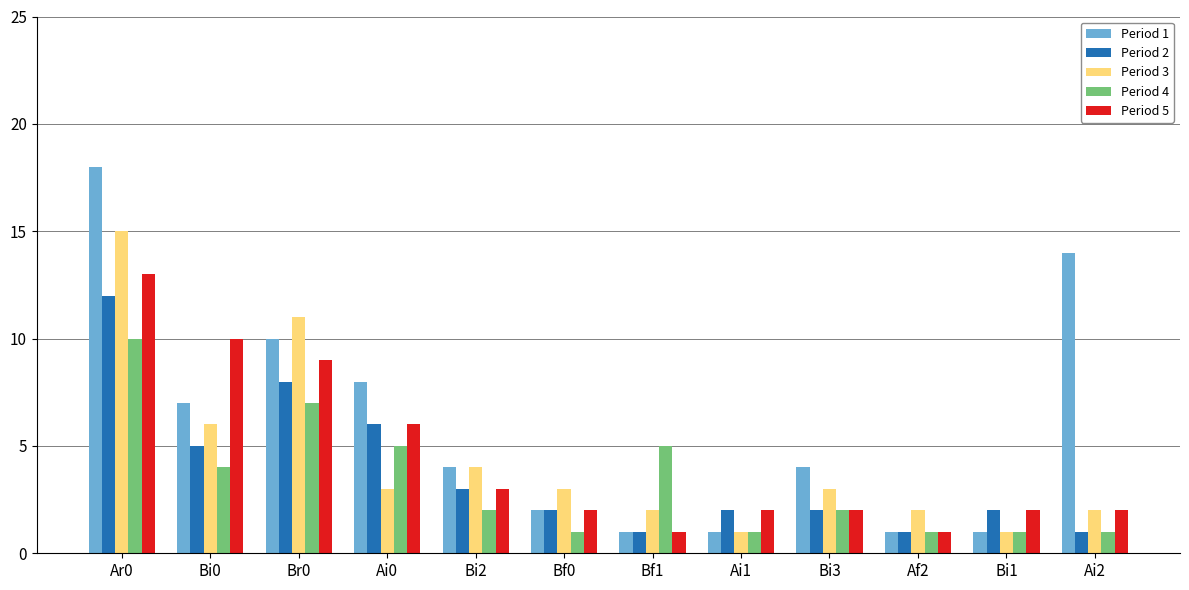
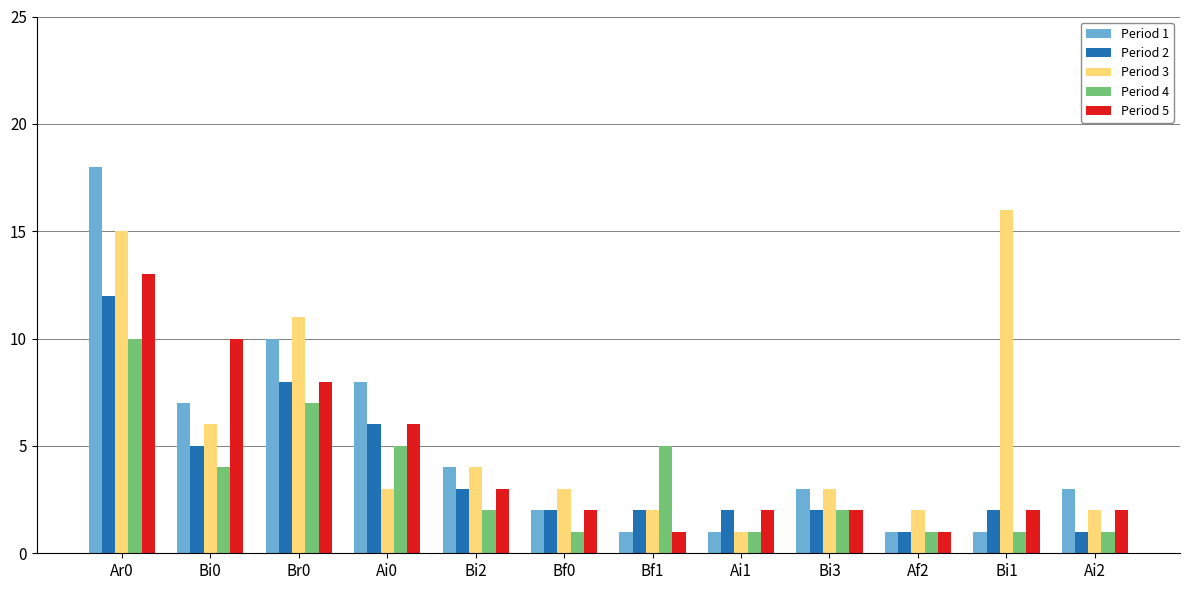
Period 5, Br0: 9 -> 8
Period 2, Bf1: 1 -> 2
Period 1, Bi3: 4 -> 3
Period 3, Bi1: 1 -> 16
Period 1, Ai2: 14 -> 3
